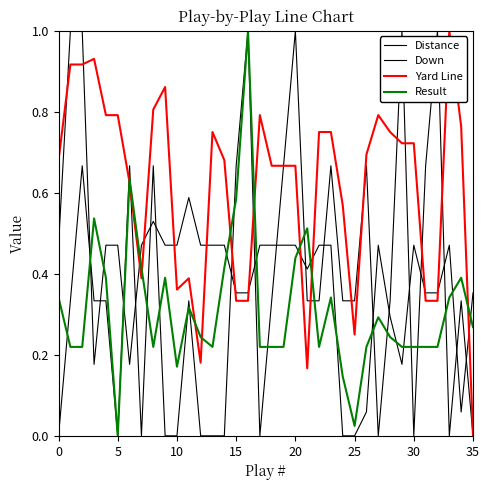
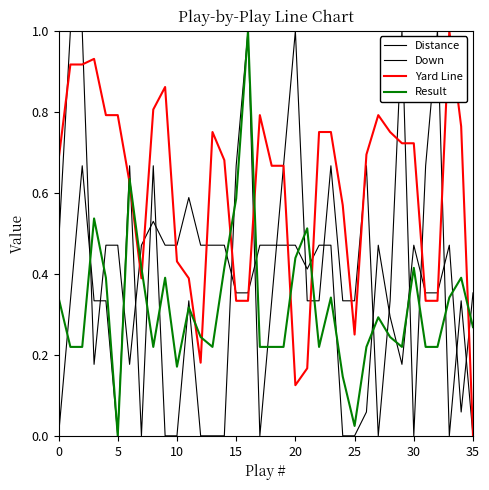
Yard Line, 10: 0.36 -> 0.43
Yard Line, 20: 0.67 -> 0.13
Result, 30: 0.22 -> 0.41
